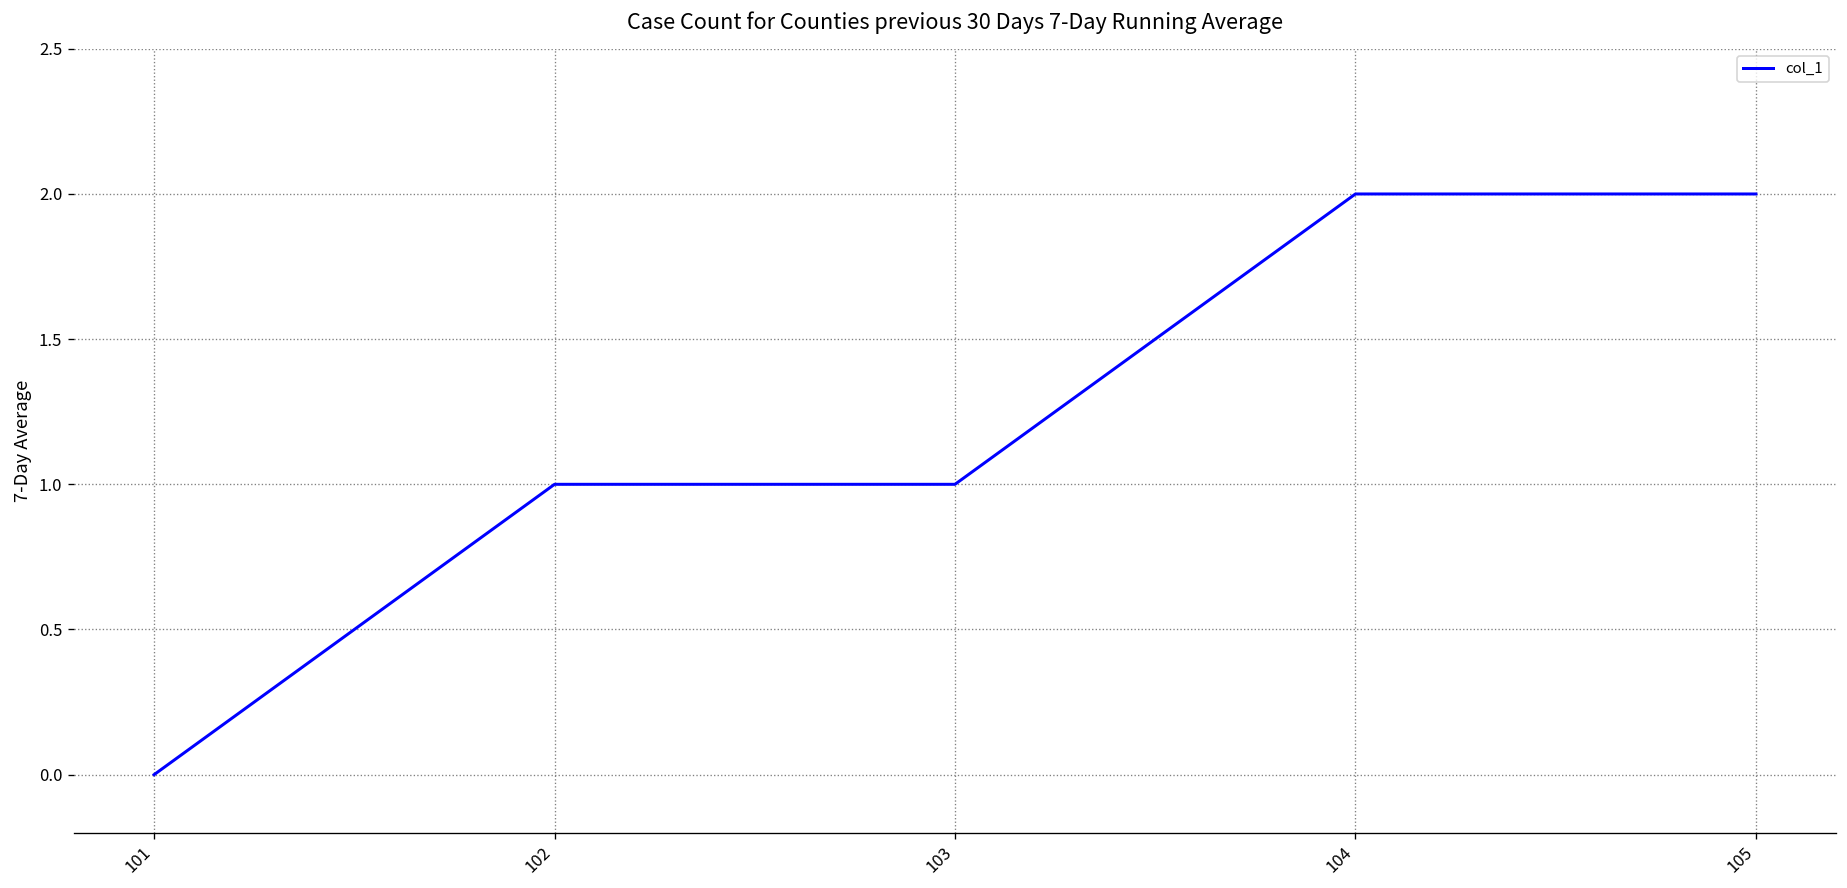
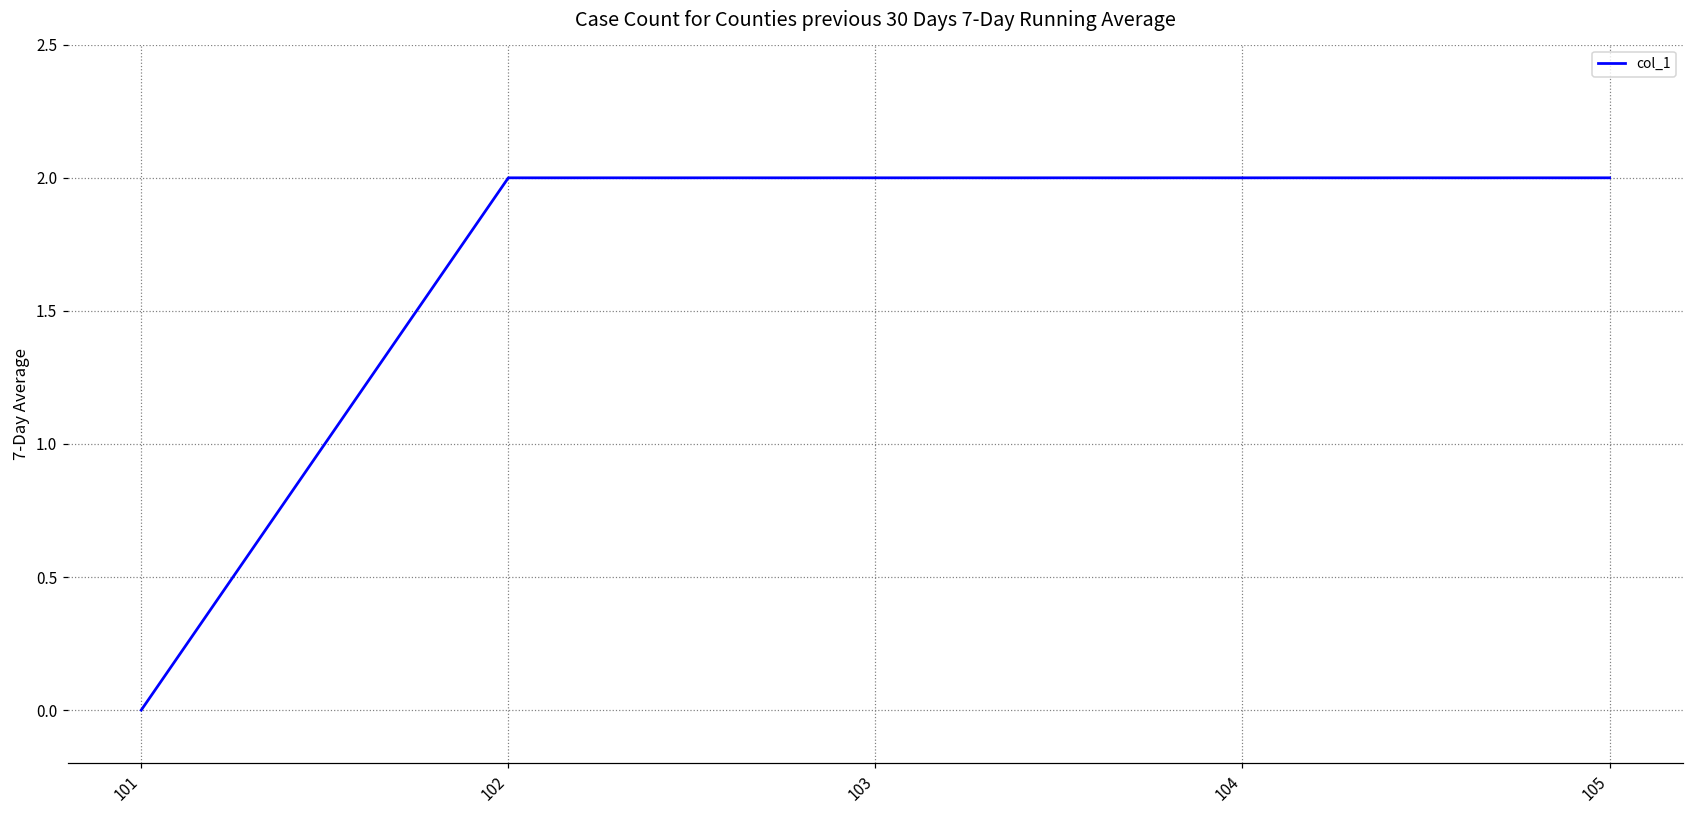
102: 1 -> 2
103: 1 -> 2
